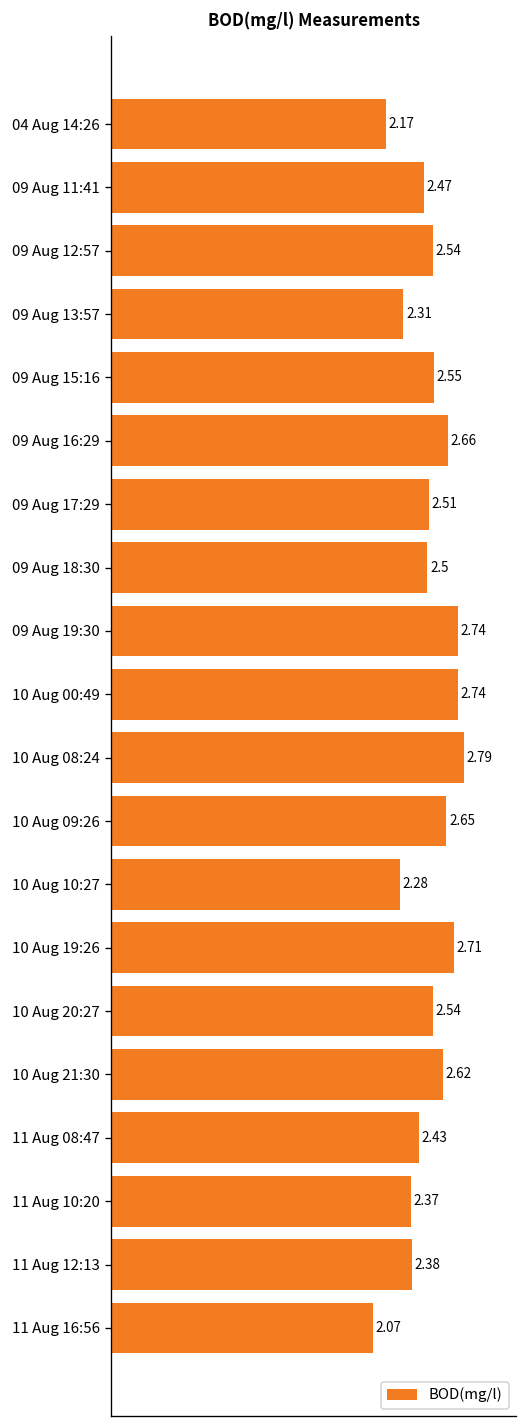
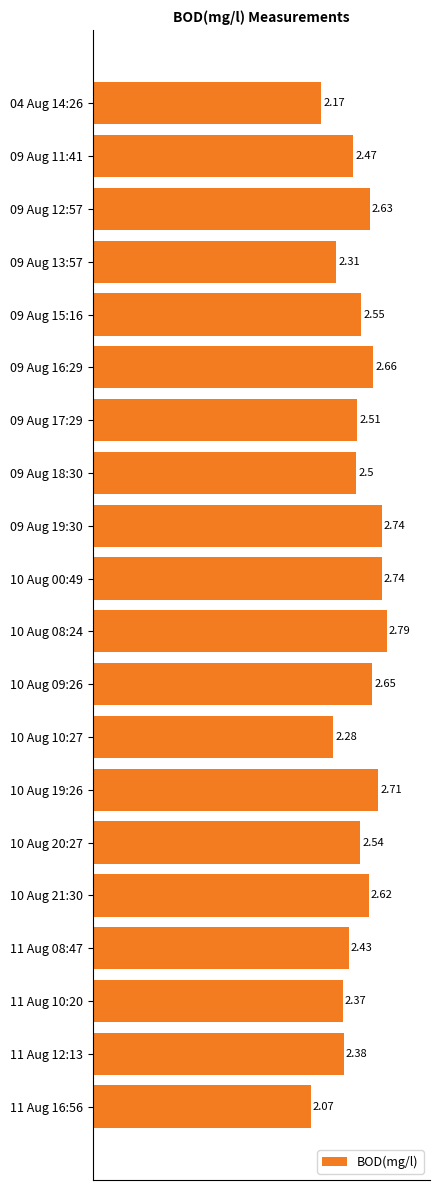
09 Aug 12:57: 2.54 -> 2.63
